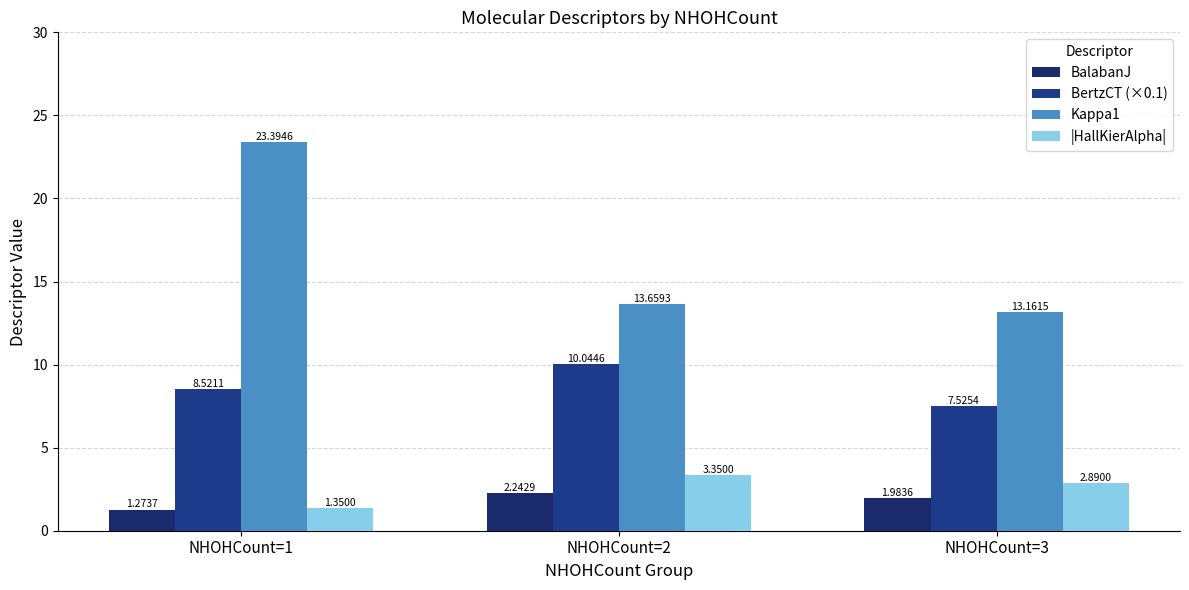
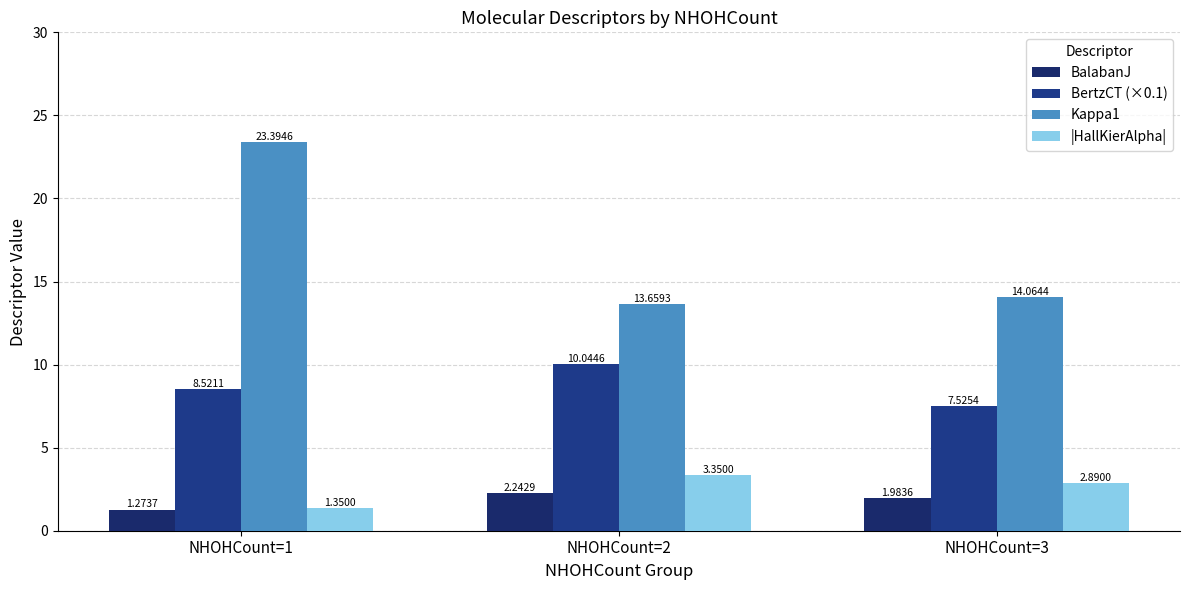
Kappa1, NHOHCount=3: 13.1615 -> 14.0644
